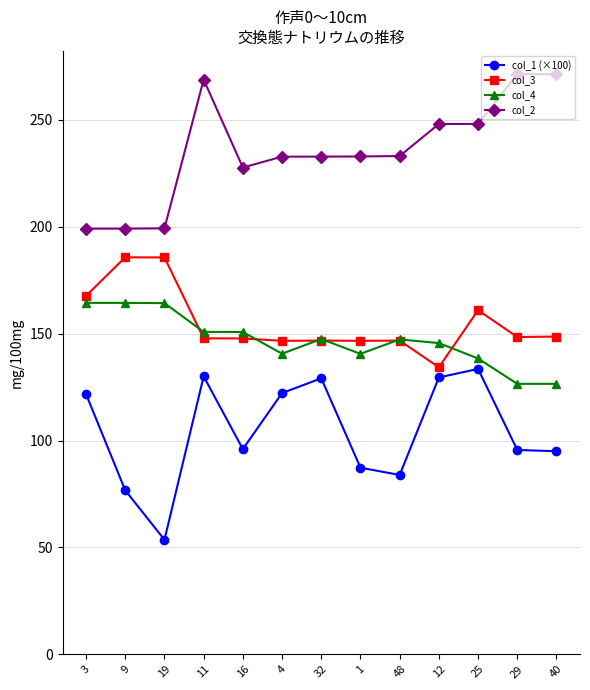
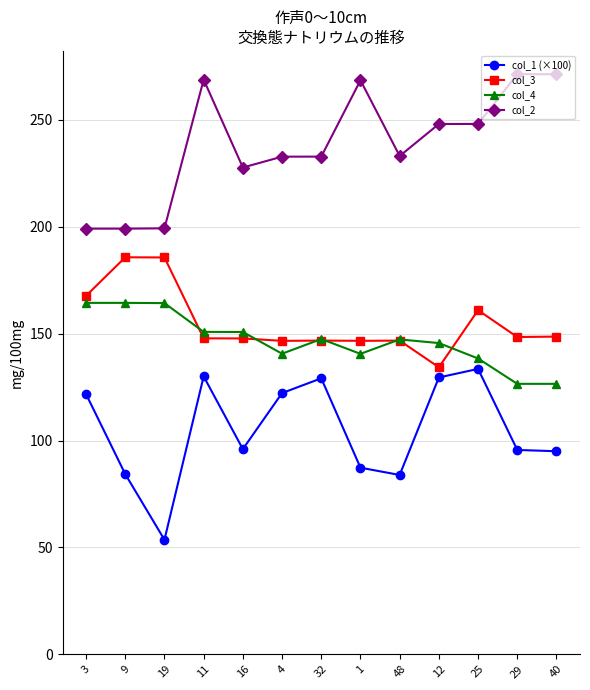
col_1 (×100), 9: 77 -> 84
col_2, 1: 233 -> 268
